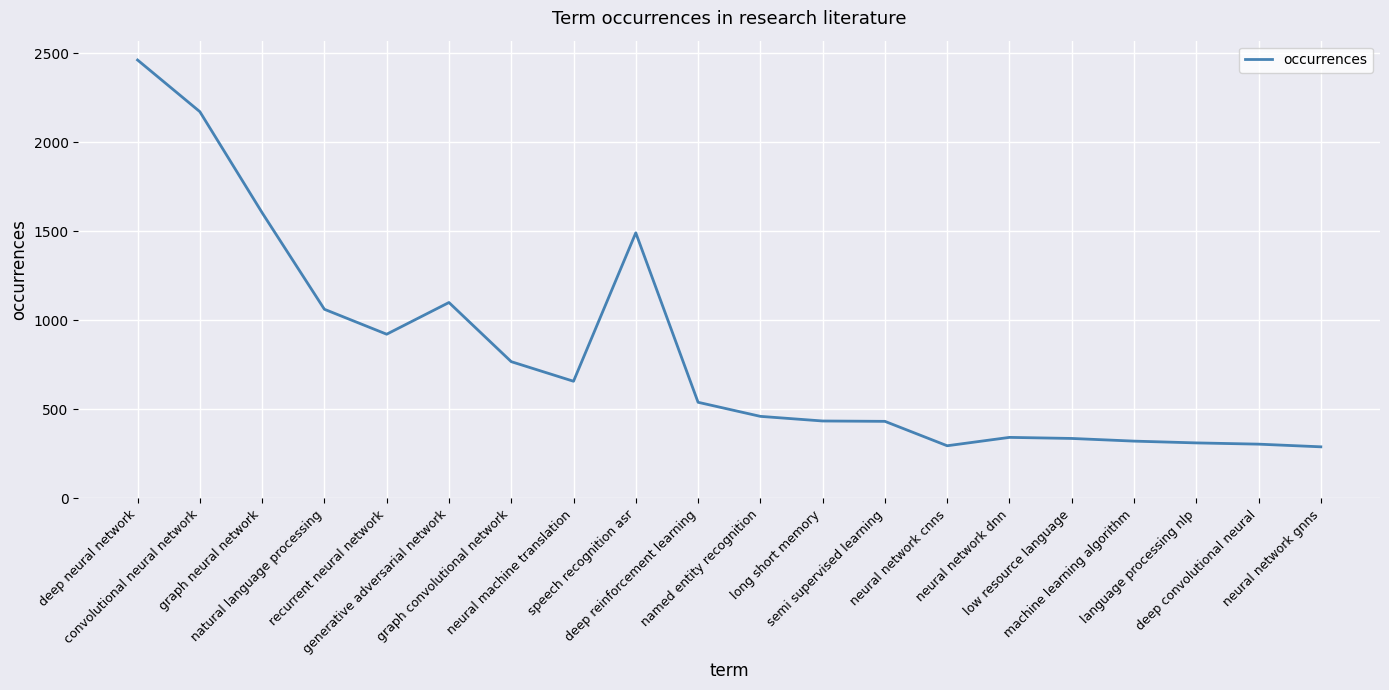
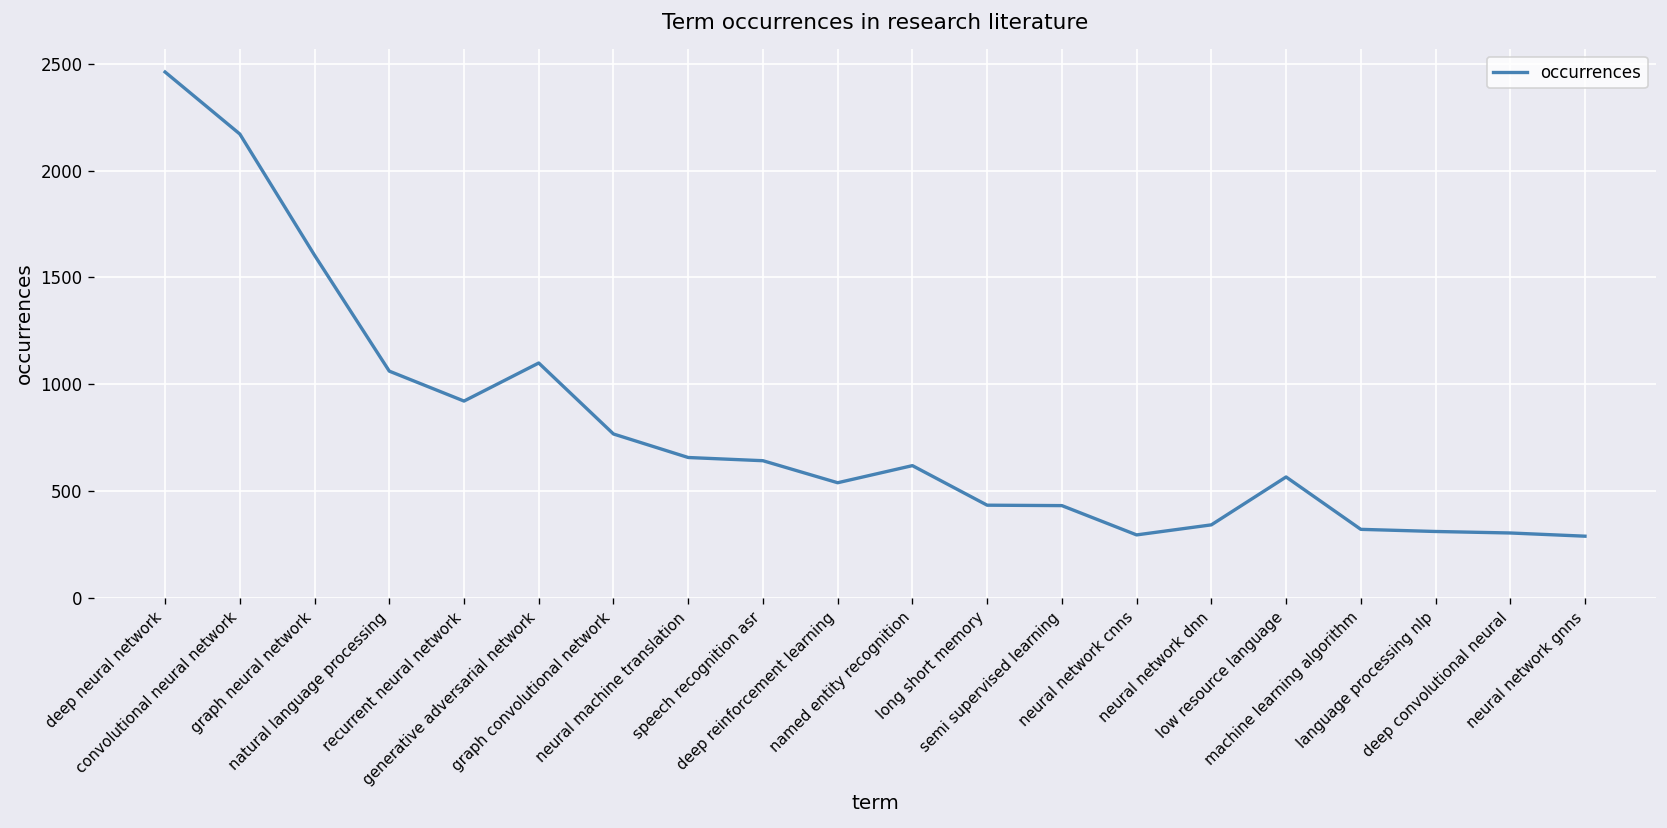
speech recognition asr: 1490 -> 640
named entity recognition: 460 -> 620
low resource language: 340 -> 570
